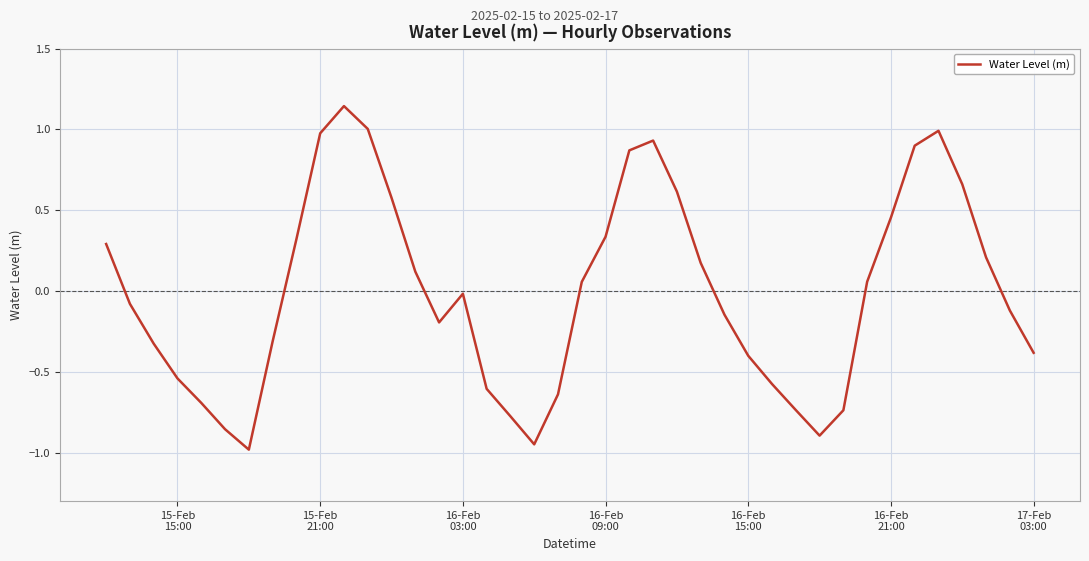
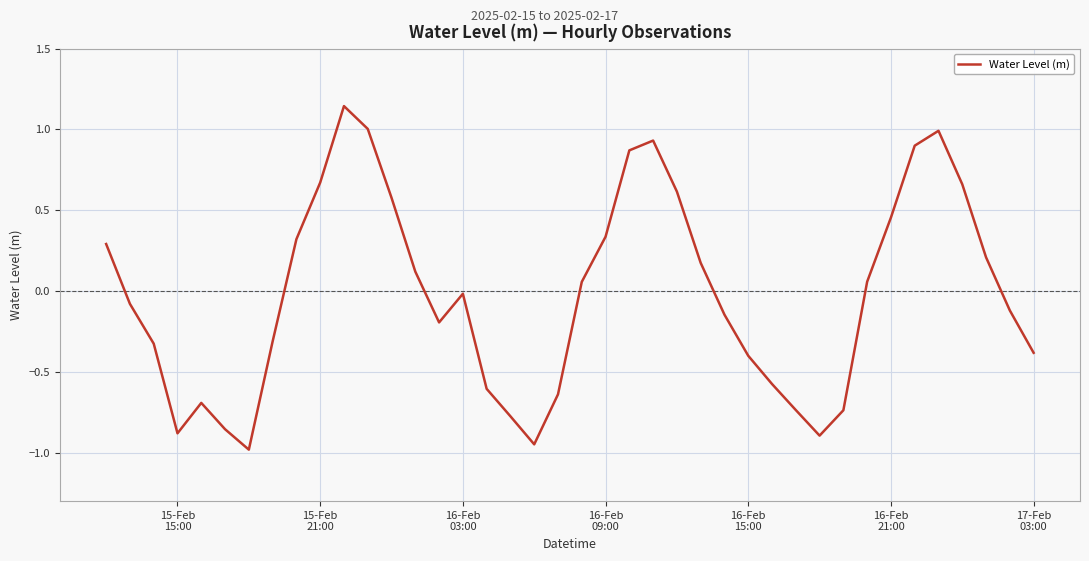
15-Feb 15:00: -0.54 -> -0.88
15-Feb 21:00: 0.98 -> 0.67
